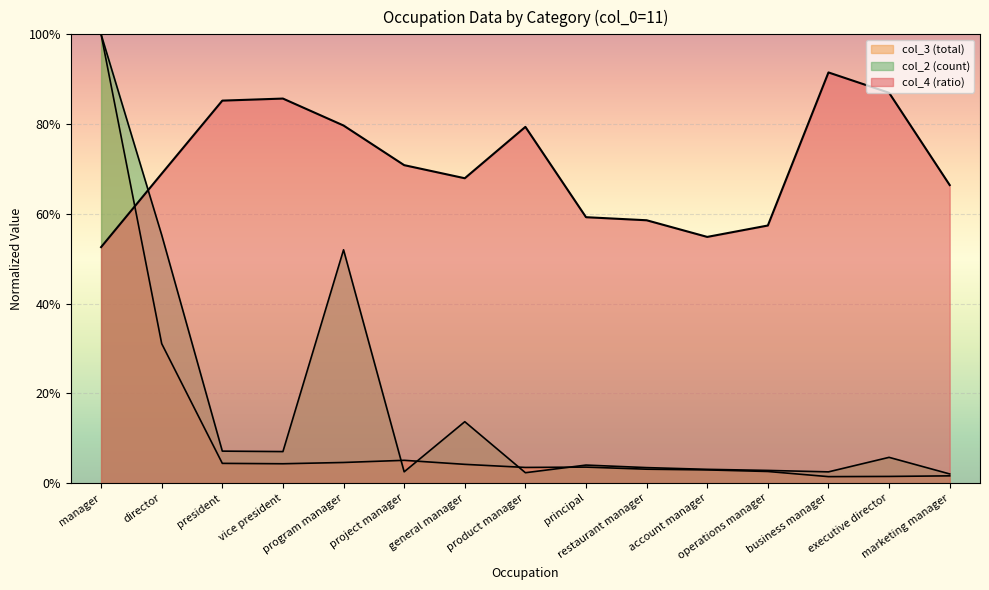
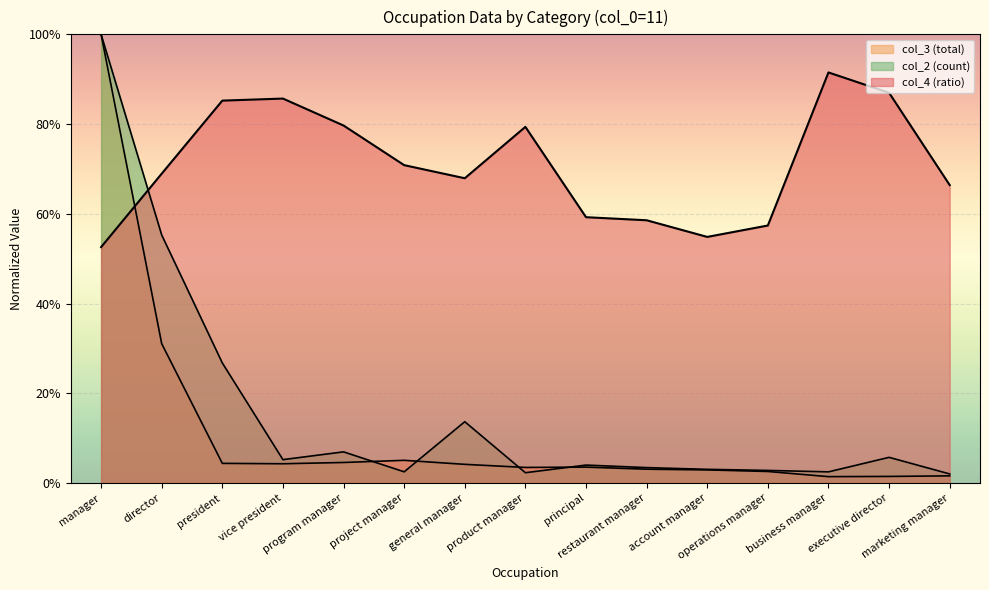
col_2 (count), president: 7% -> 27%
col_2 (count), vice president: 7% -> 5%
col_2 (count), program manager: 52% -> 7%
